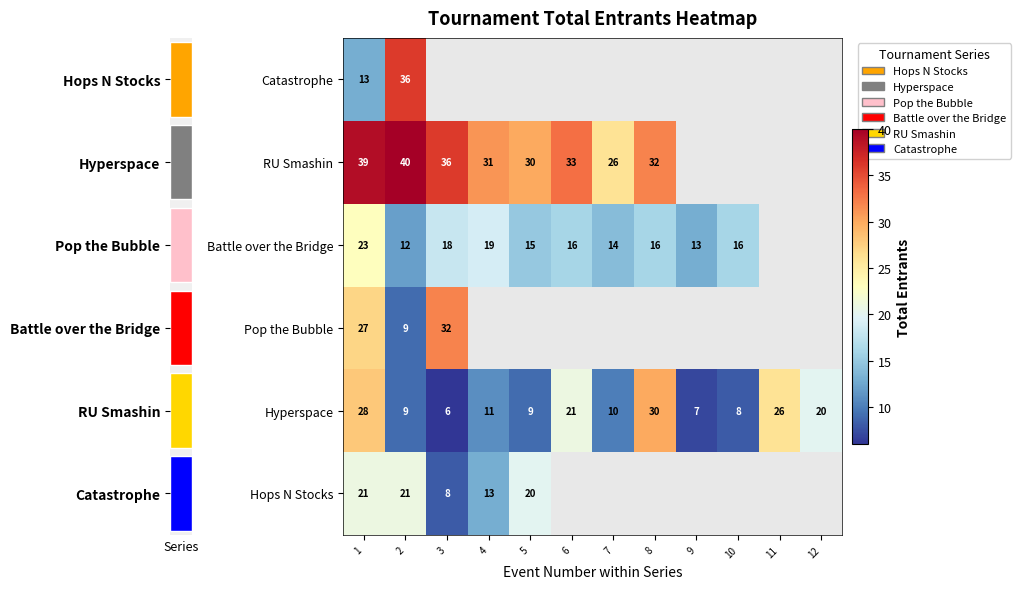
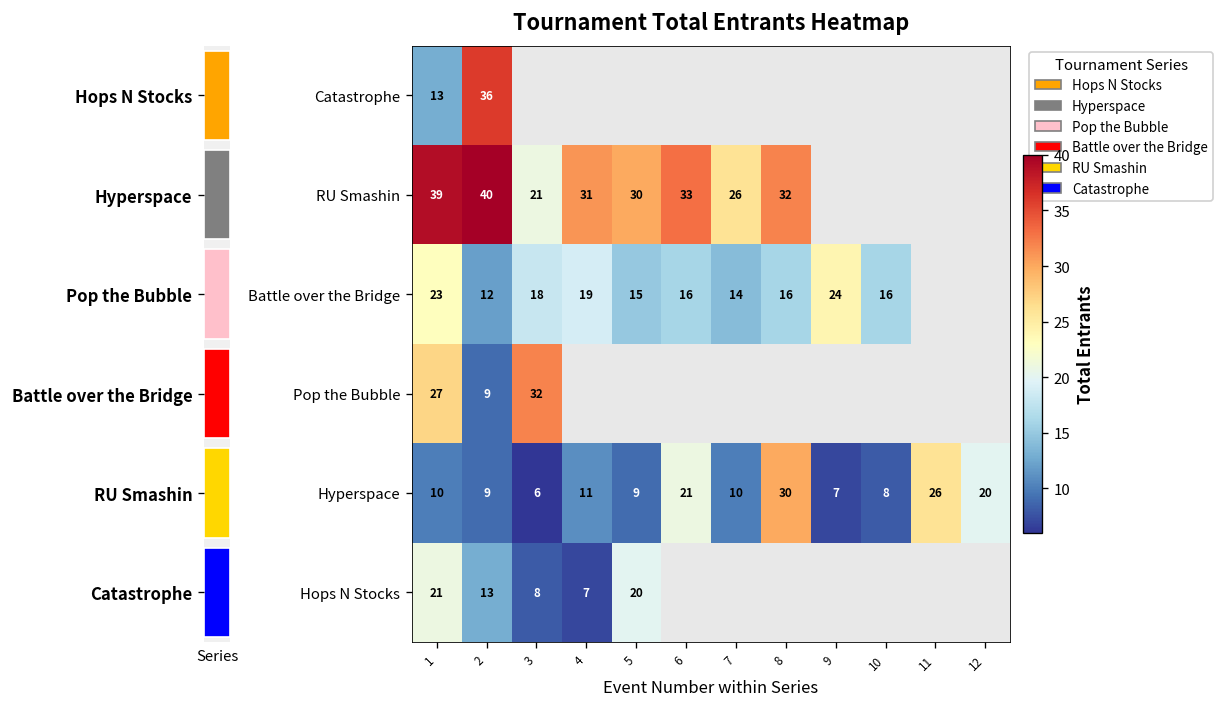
Tournament Total Entrants Heatmap, RU Smashin, 3: 36 -> 21
Tournament Total Entrants Heatmap, Battle over the Bridge, 9: 13 -> 24
Tournament Total Entrants Heatmap, Hyperspace, 1: 28 -> 10
Tournament Total Entrants Heatmap, Hops N Stocks, 2: 21 -> 13
Tournament Total Entrants Heatmap, Hops N Stocks, 4: 13 -> 7
